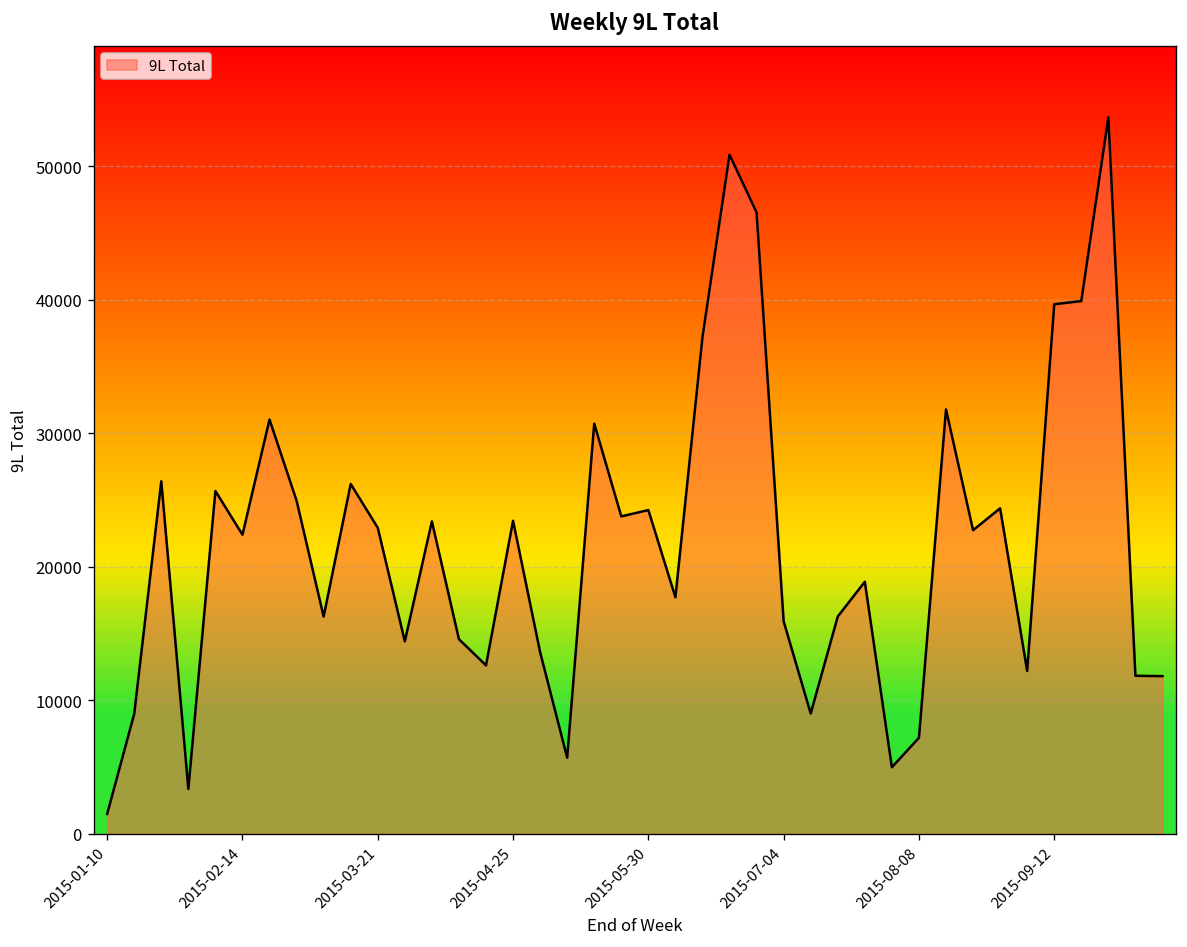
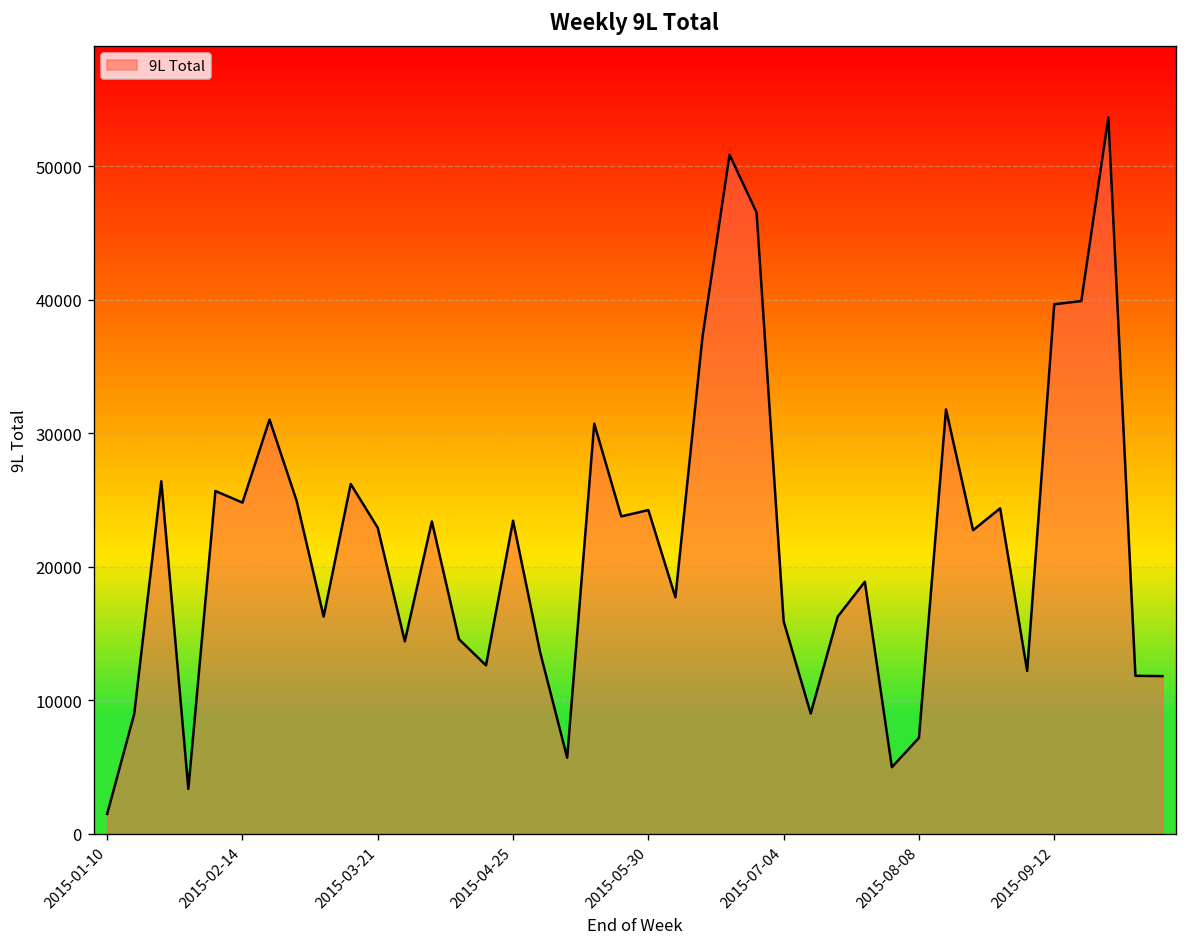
2015-02-14: 22400 -> 24800
